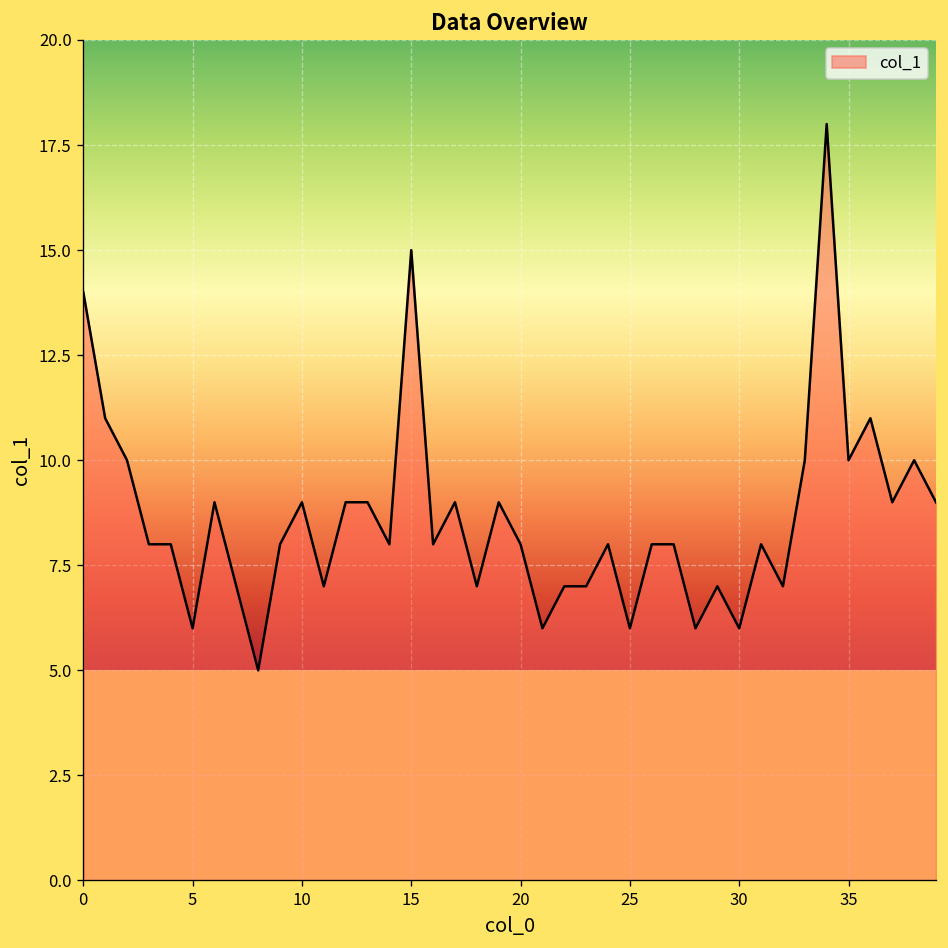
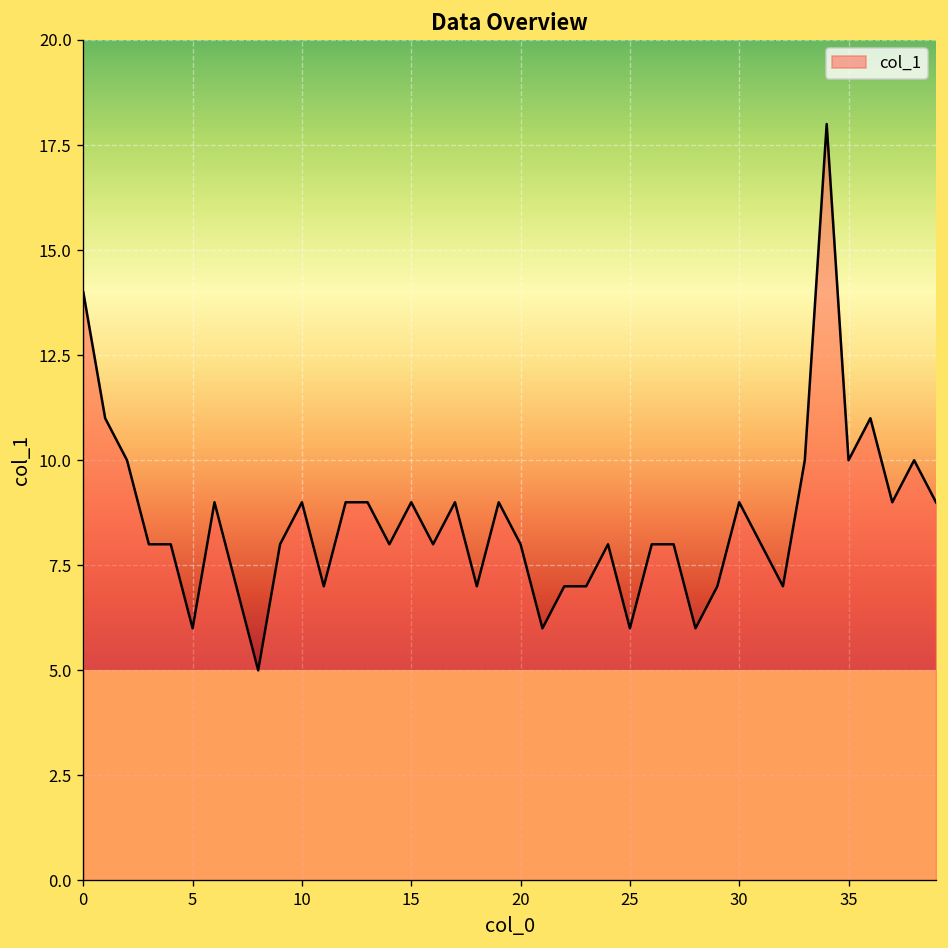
15: 15 -> 9
30: 6 -> 9
